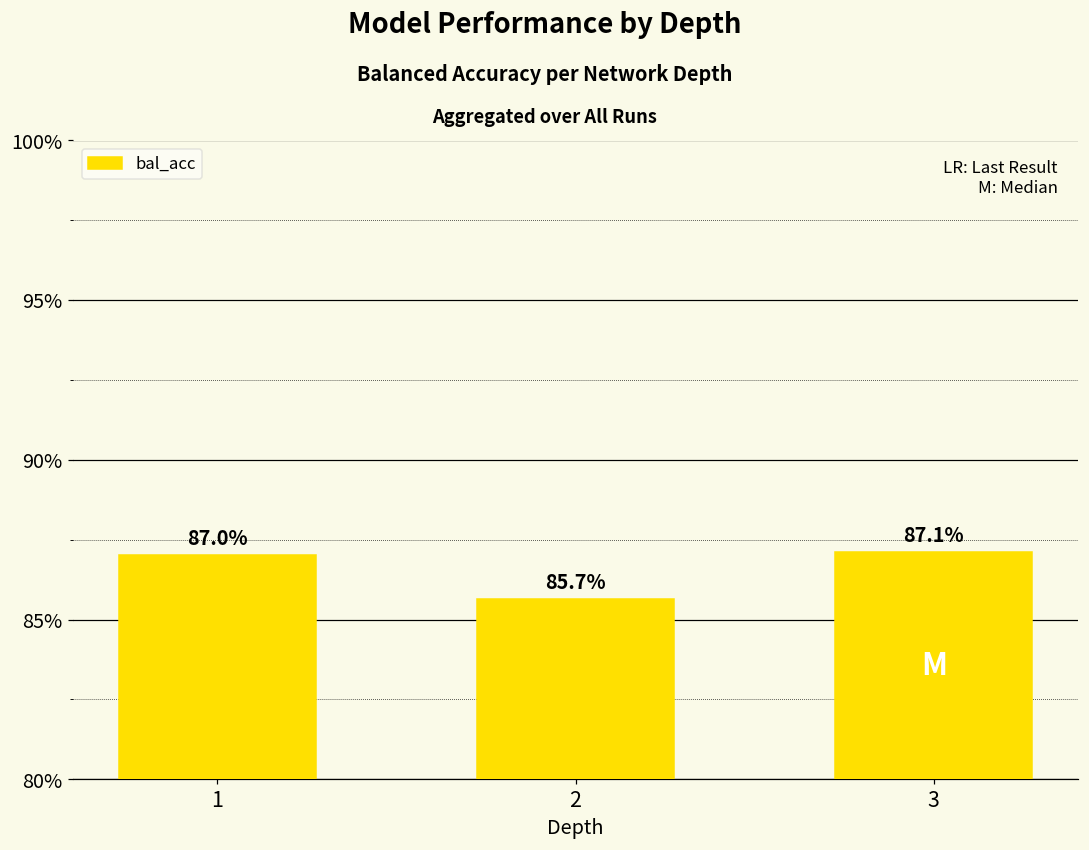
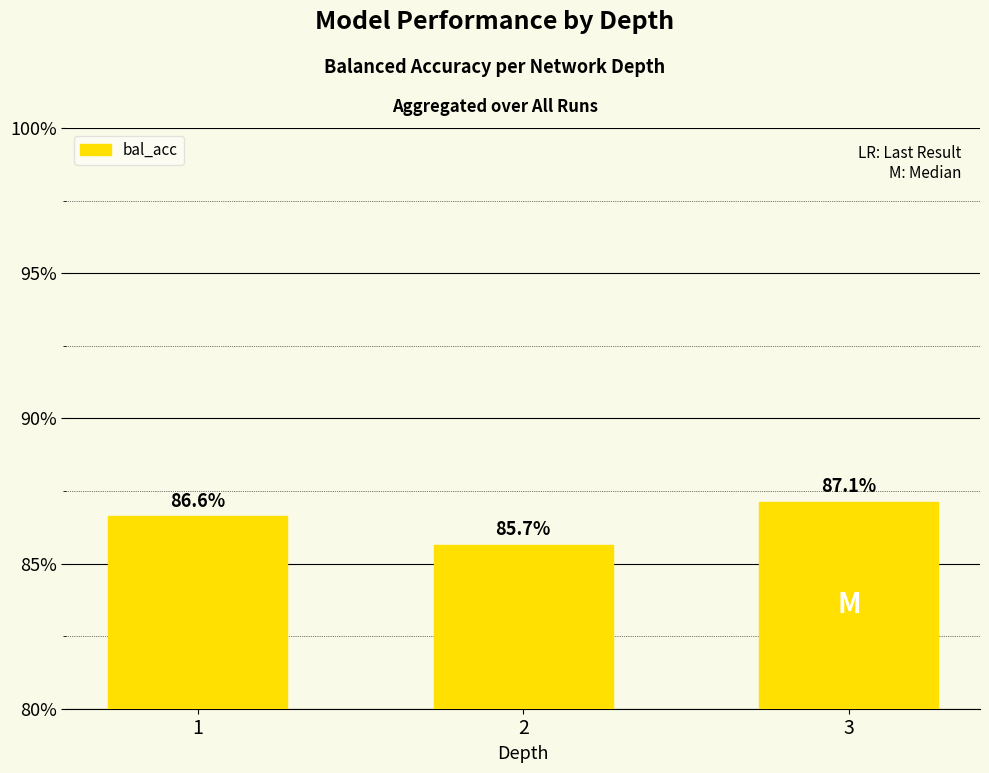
1: 87.0% -> 86.6%
